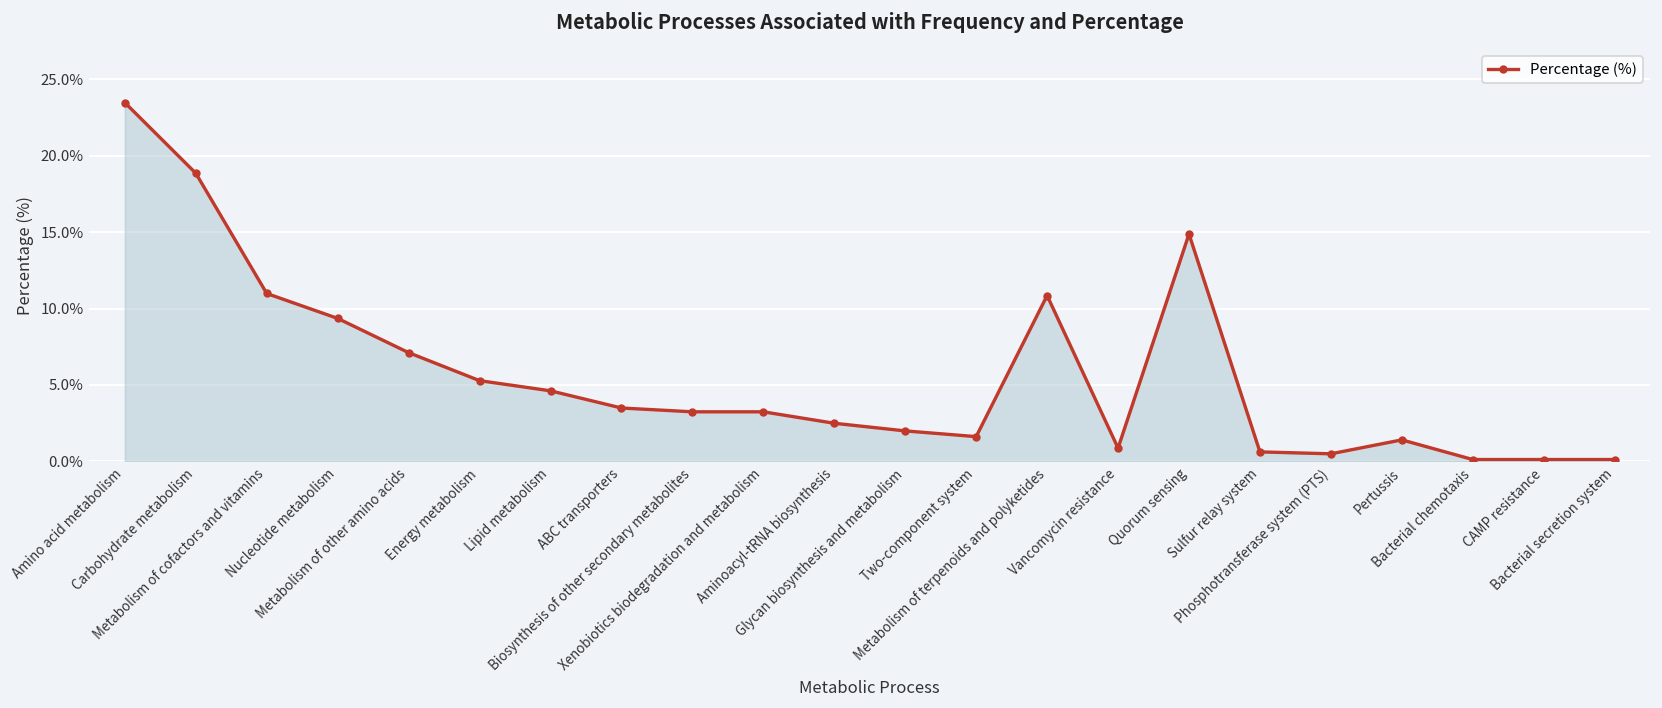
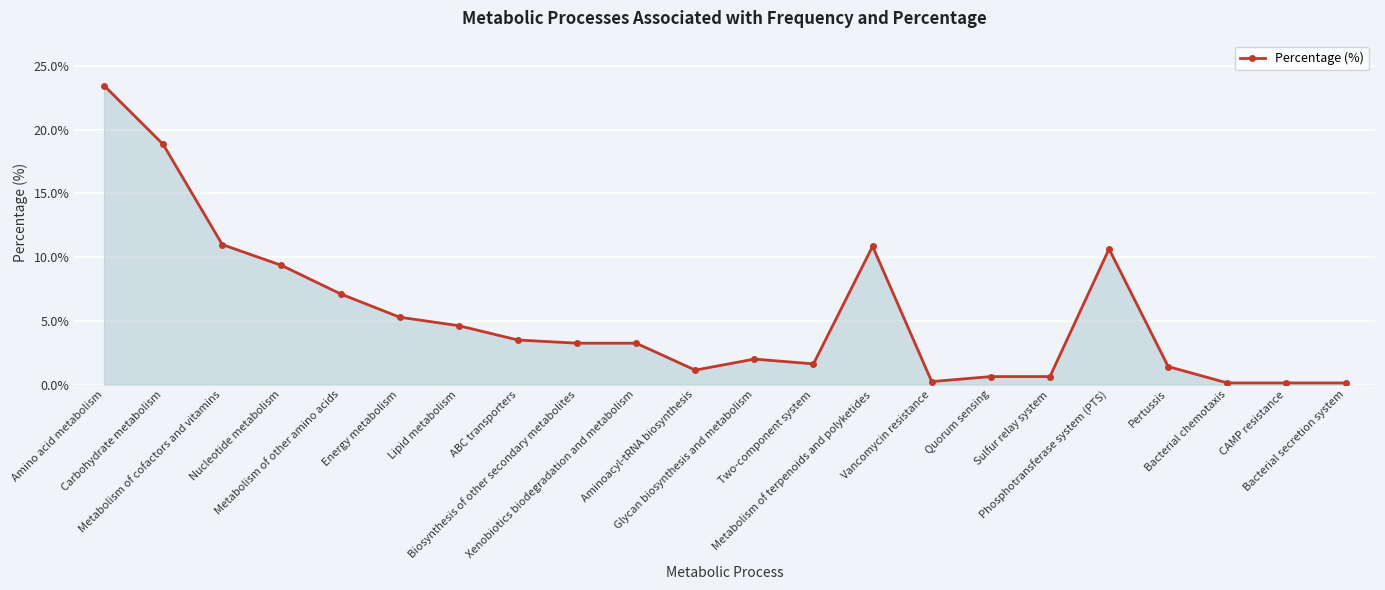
Aminoacyl-tRNA biosynthesis: 2.5% -> 1.1%
Vancomycin resistance: 0.9% -> 0.2%
Quorum sensing: 14.9% -> 0.6%
Phosphotransferase system (PTS): 0.5% -> 10.6%
